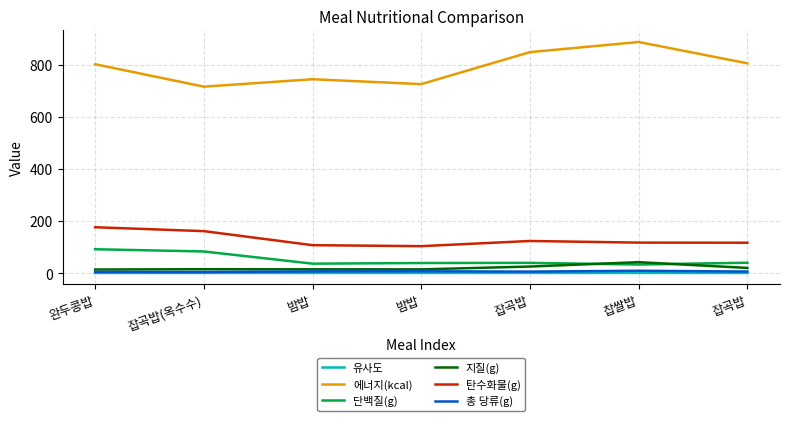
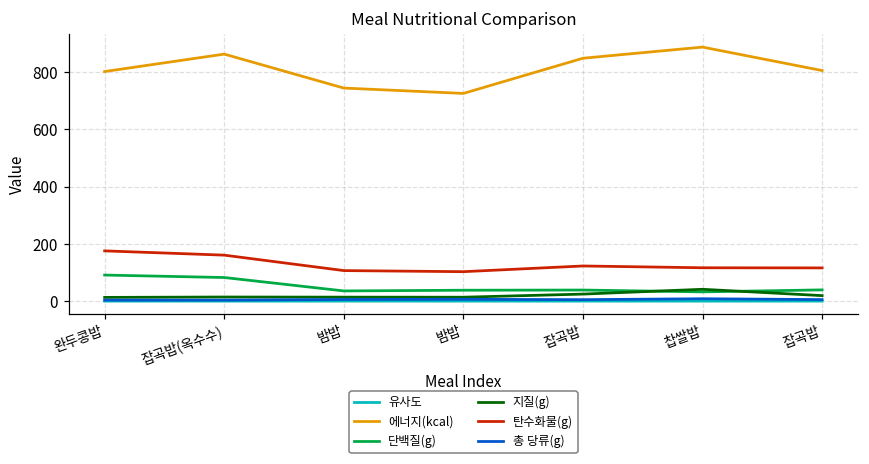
에너지(kcal), 잡곡밥(옥수수): 720 -> 860
